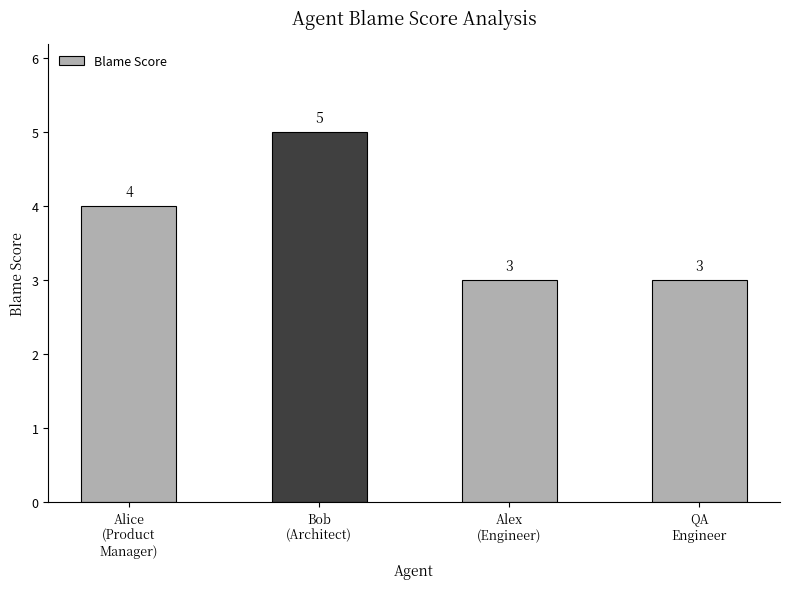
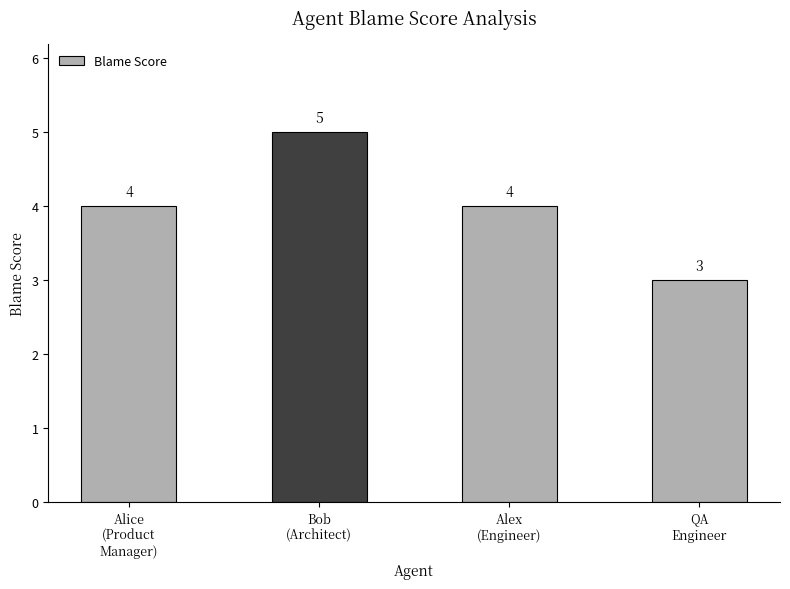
Alex (Engineer): 3 -> 4
